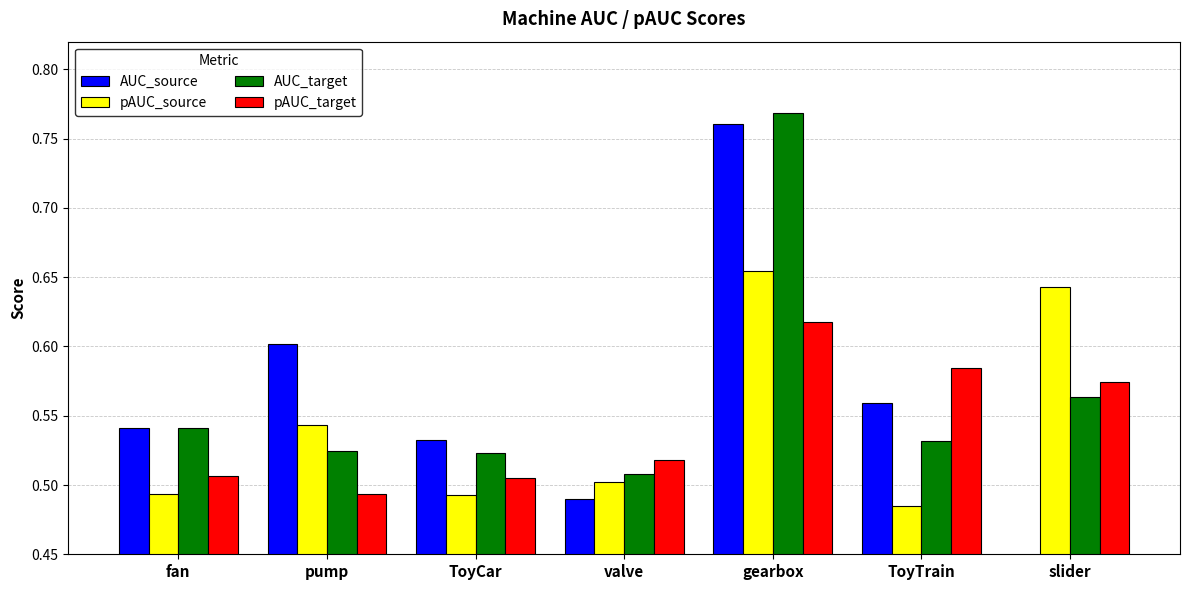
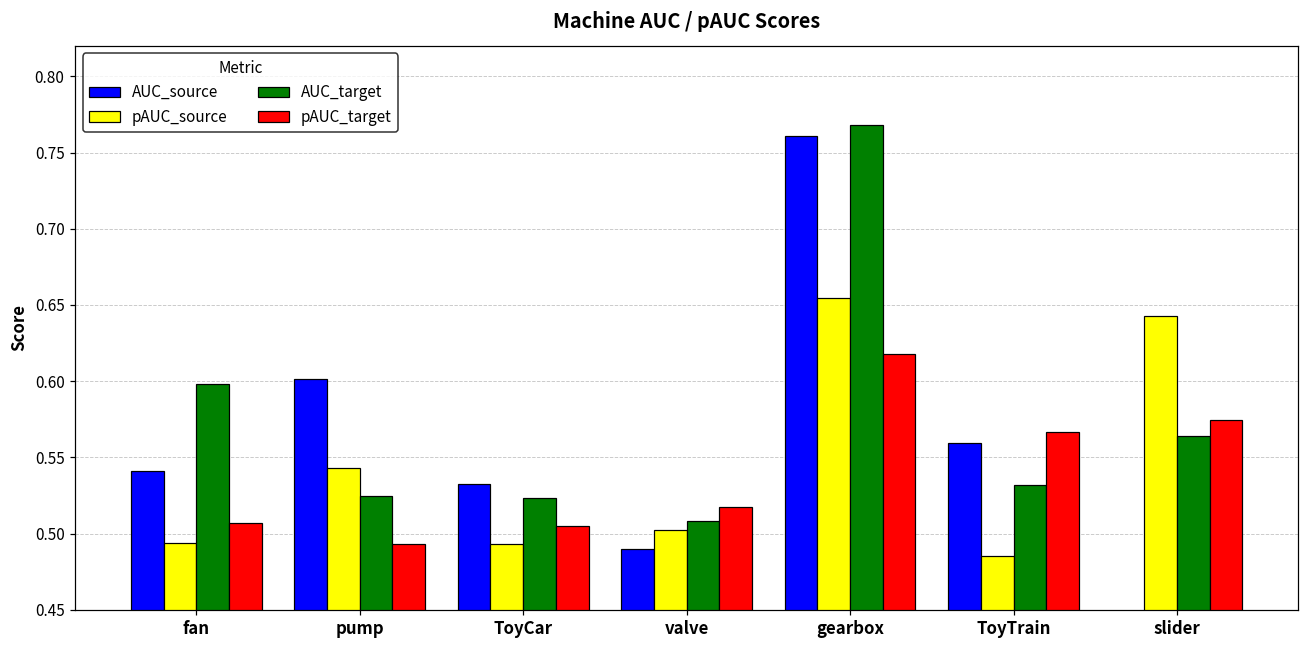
AUC_target, fan: 0.541 -> 0.598
pAUC_target, ToyTrain: 0.584 -> 0.566
